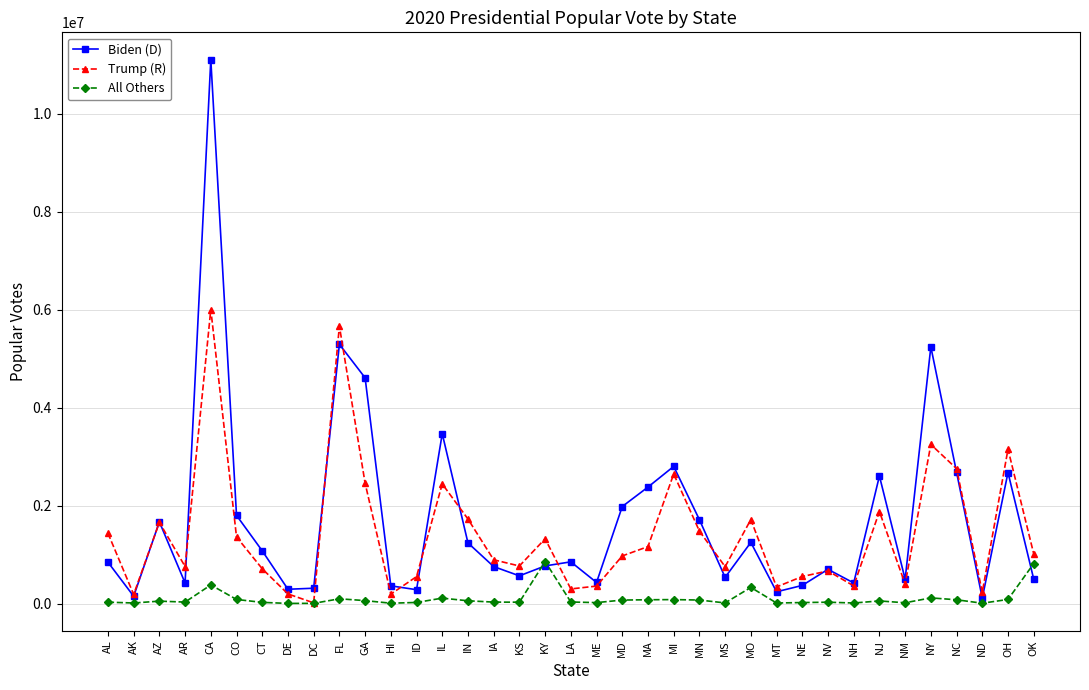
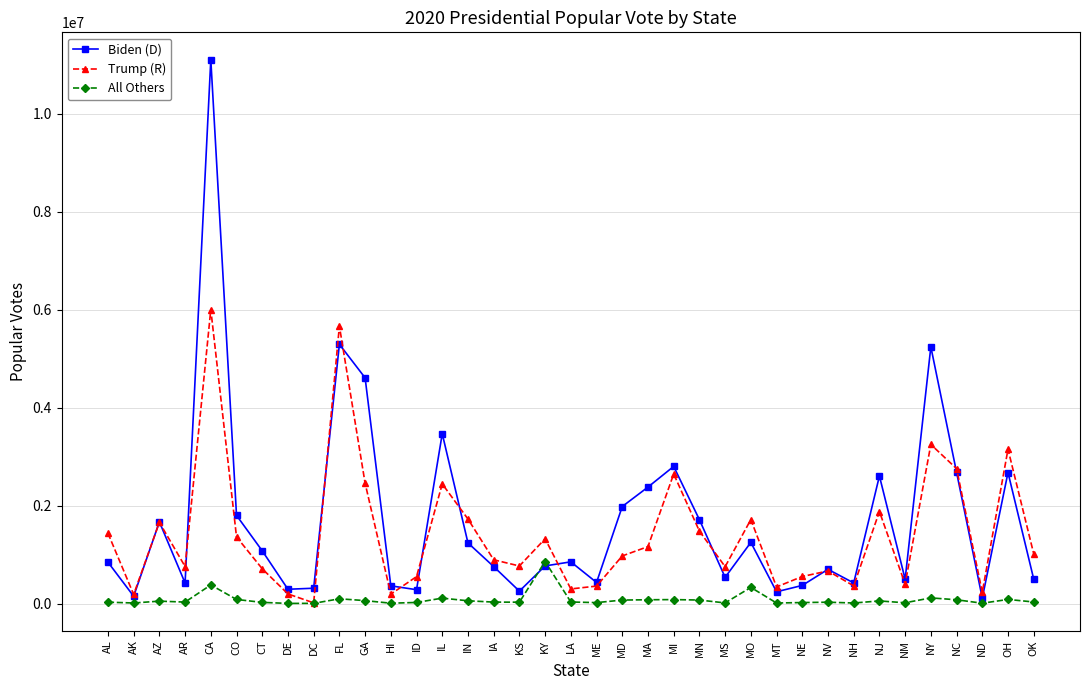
Biden (D), KS: 600000 -> 300000
All Others, OK: 800000 -> 0
